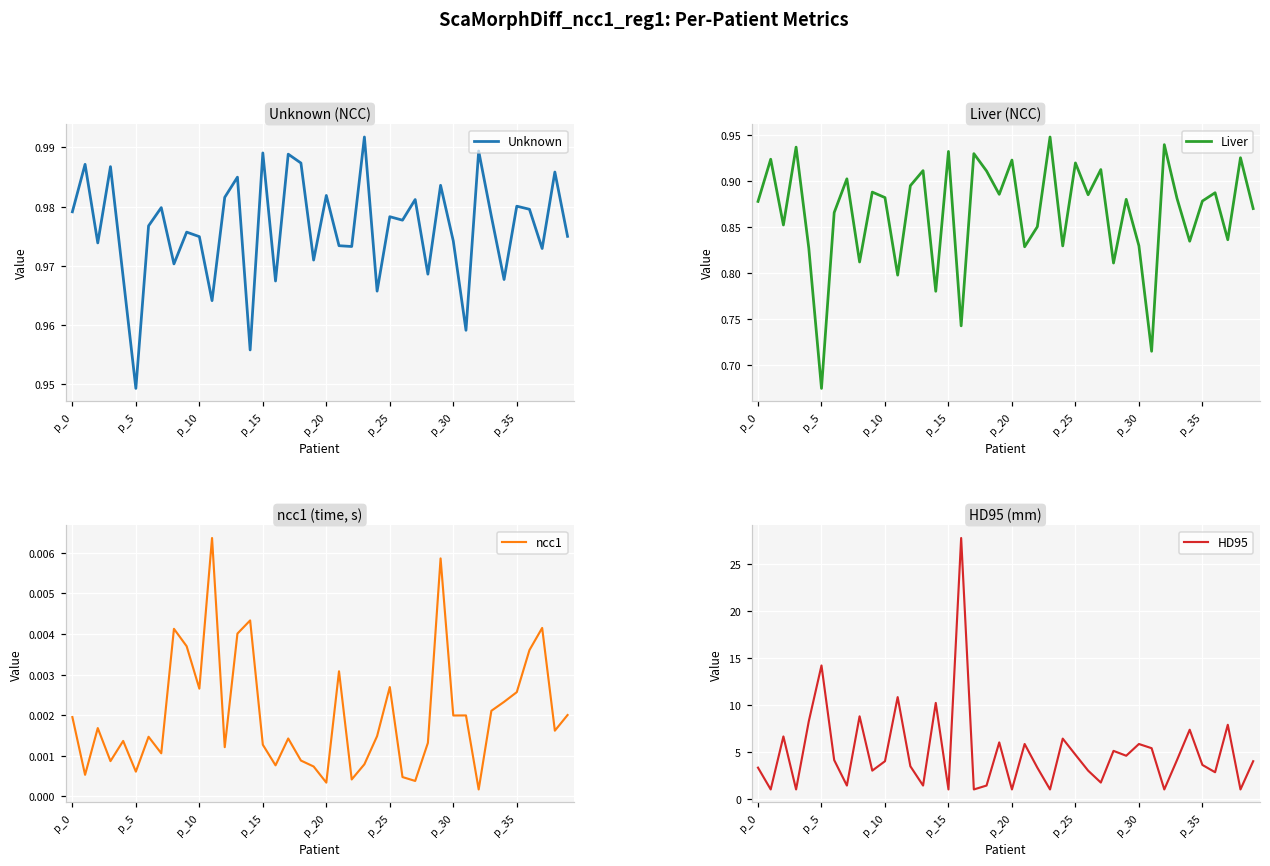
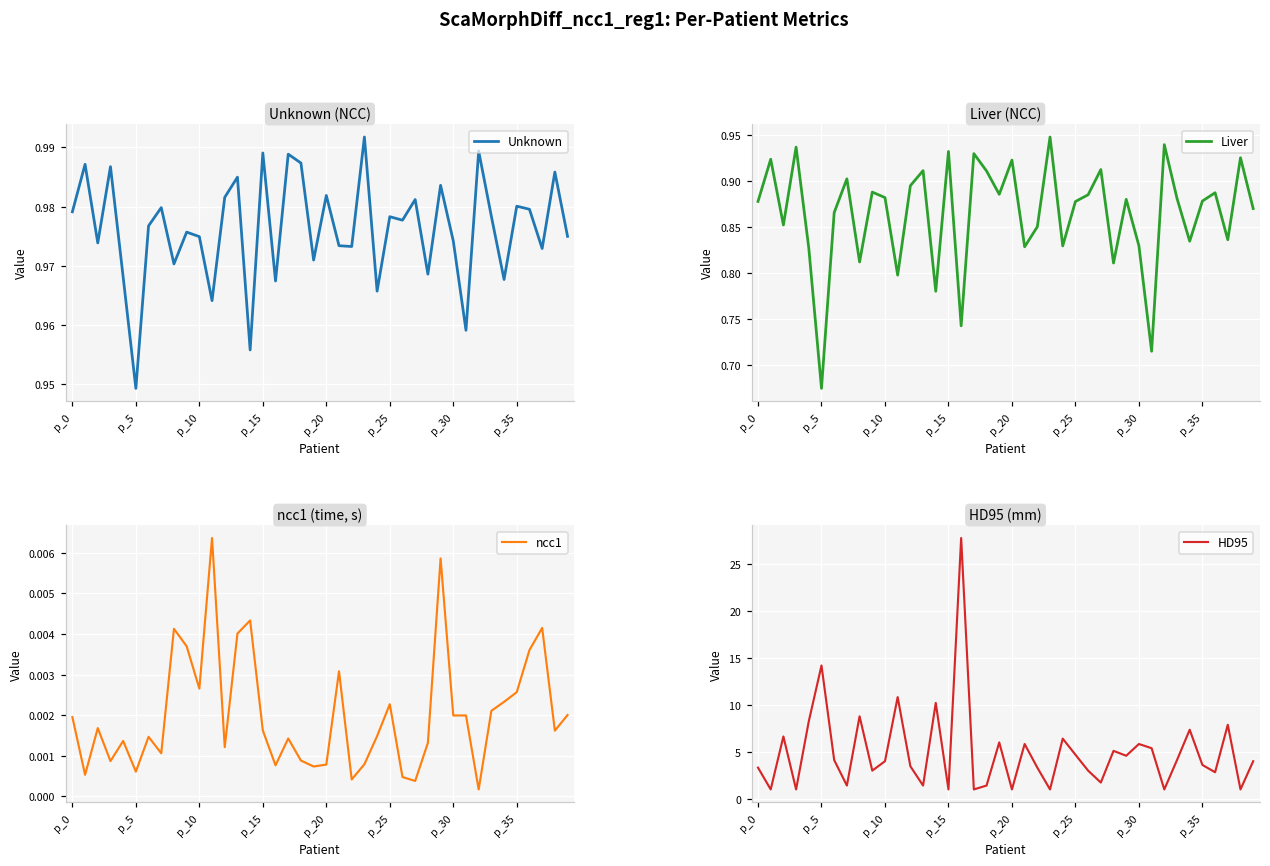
Liver (NCC), p_25: 0.92 -> 0.88
ncc1 (time, s), p_15: 0.0013 -> 0.0016
ncc1 (time, s), p_20: 0.0003 -> 0.0008
ncc1 (time, s), p_25: 0.0027 -> 0.0023
